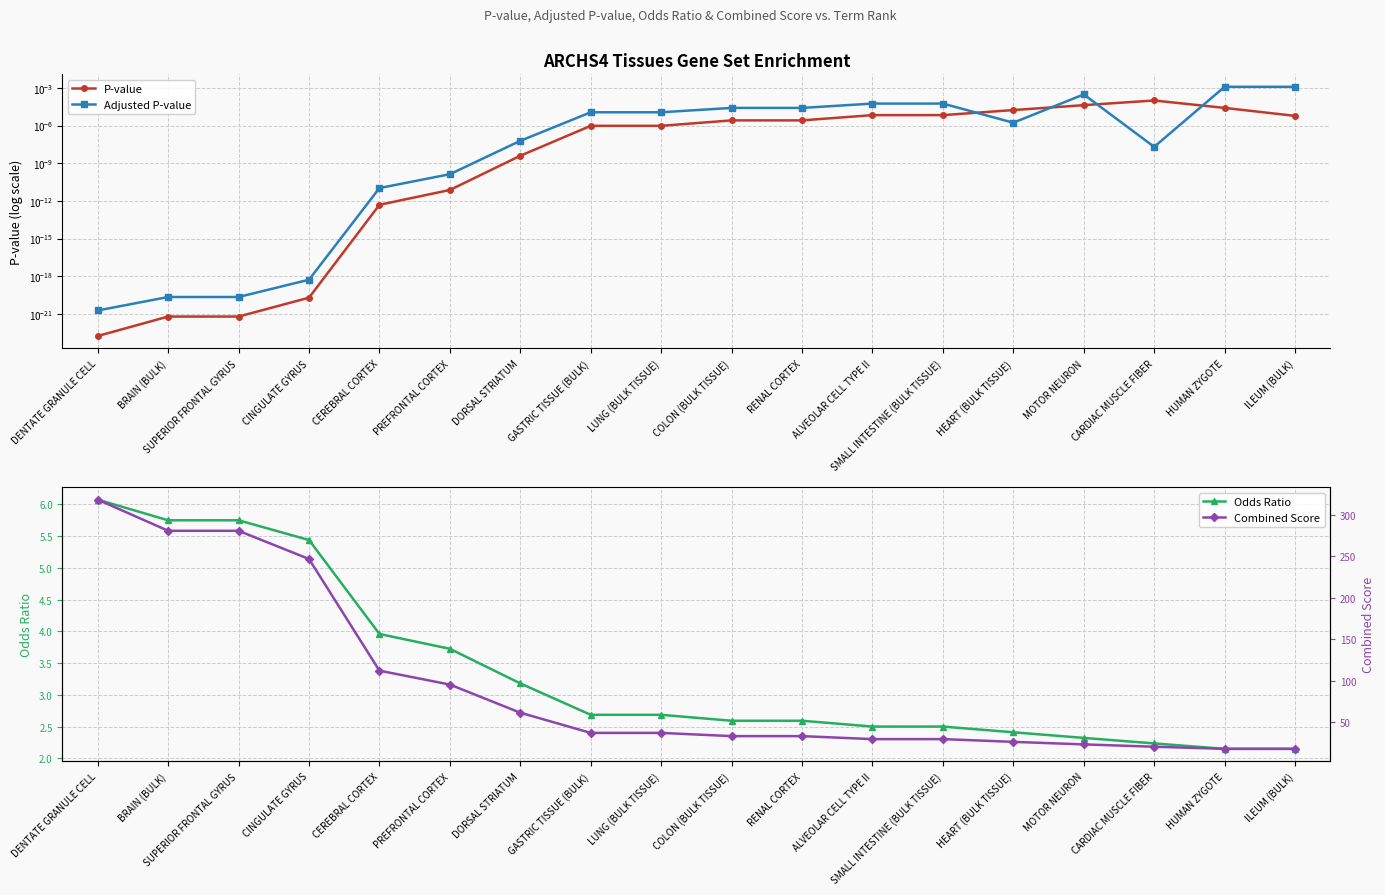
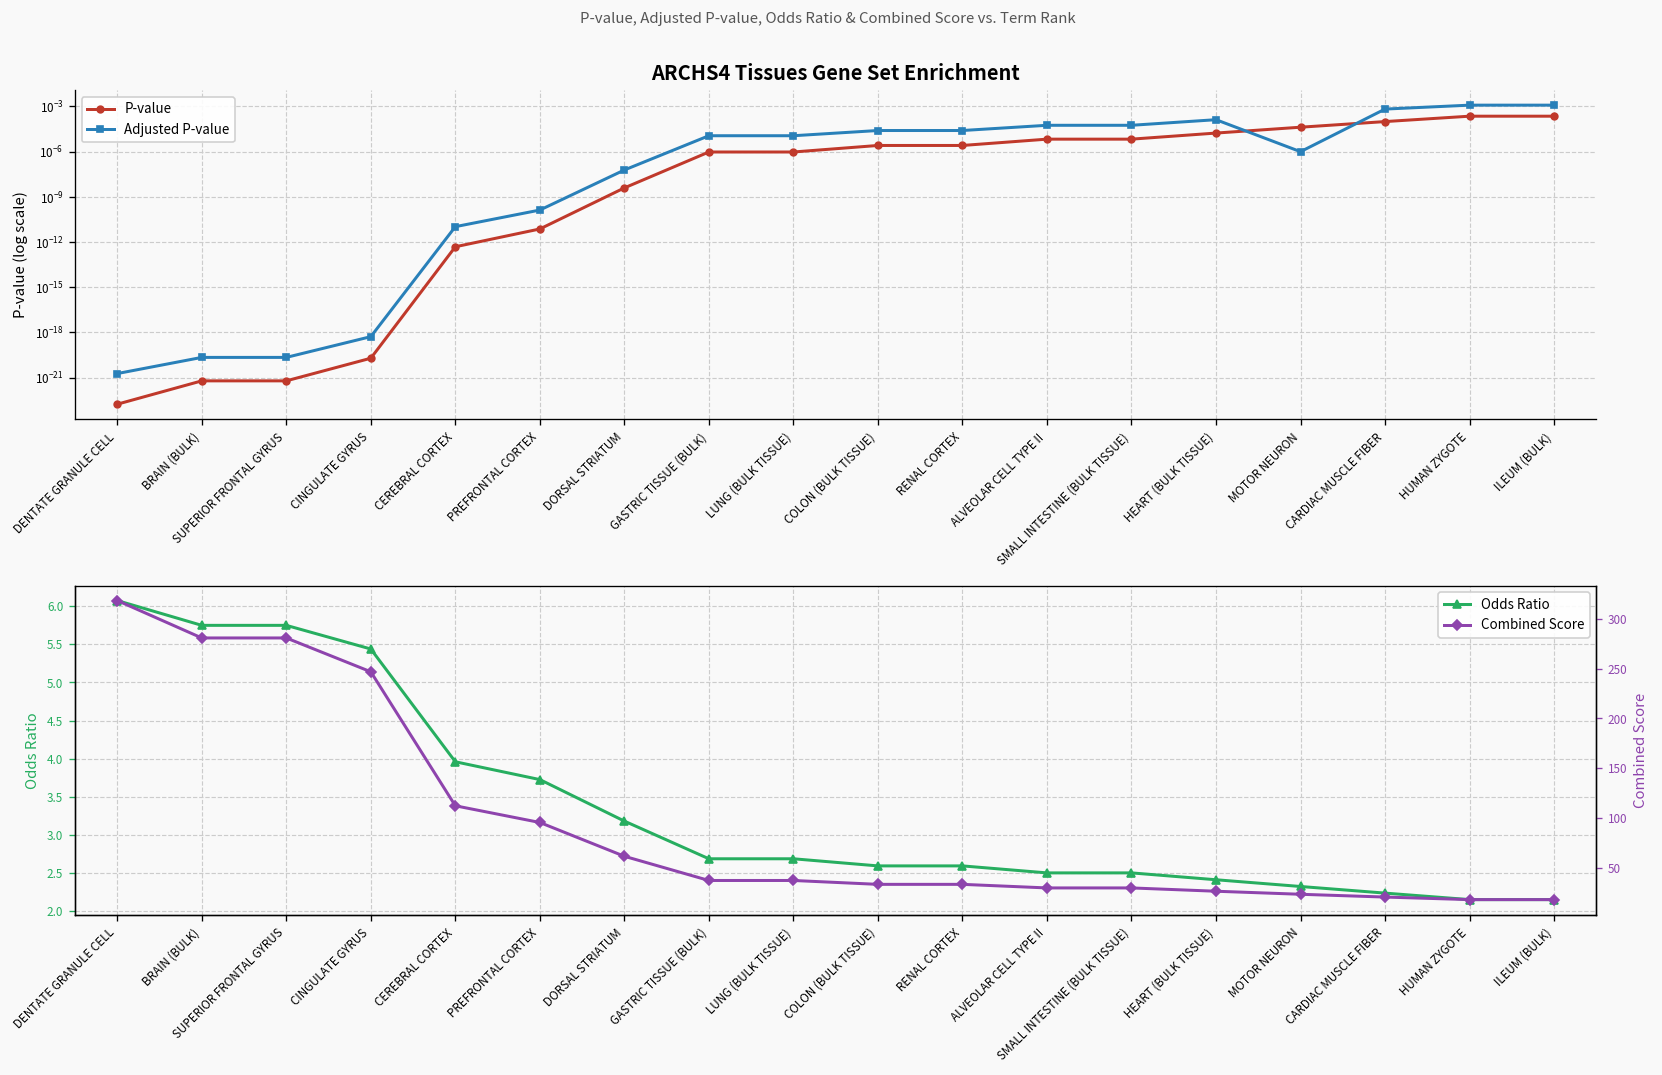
ARCHS4 Tissues Gene Set Enrichment, Adjusted P-value, HEART (BULK TISSUE): 0.000002 -> 0.0001
ARCHS4 Tissues Gene Set Enrichment, Adjusted P-value, MOTOR NEURON: 0.0003 -> 0.000001
ARCHS4 Tissues Gene Set Enrichment, Adjusted P-value, CARDIAC MUSCLE FIBER: 0.00000002 -> 0.001
ARCHS4 Tissues Gene Set Enrichment, P-value, HUMAN ZYGOTE: 0.00003 -> 0.0002
ARCHS4 Tissues Gene Set Enrichment, P-value, ILEUM (BULK): 0.00001 -> 0.0002
